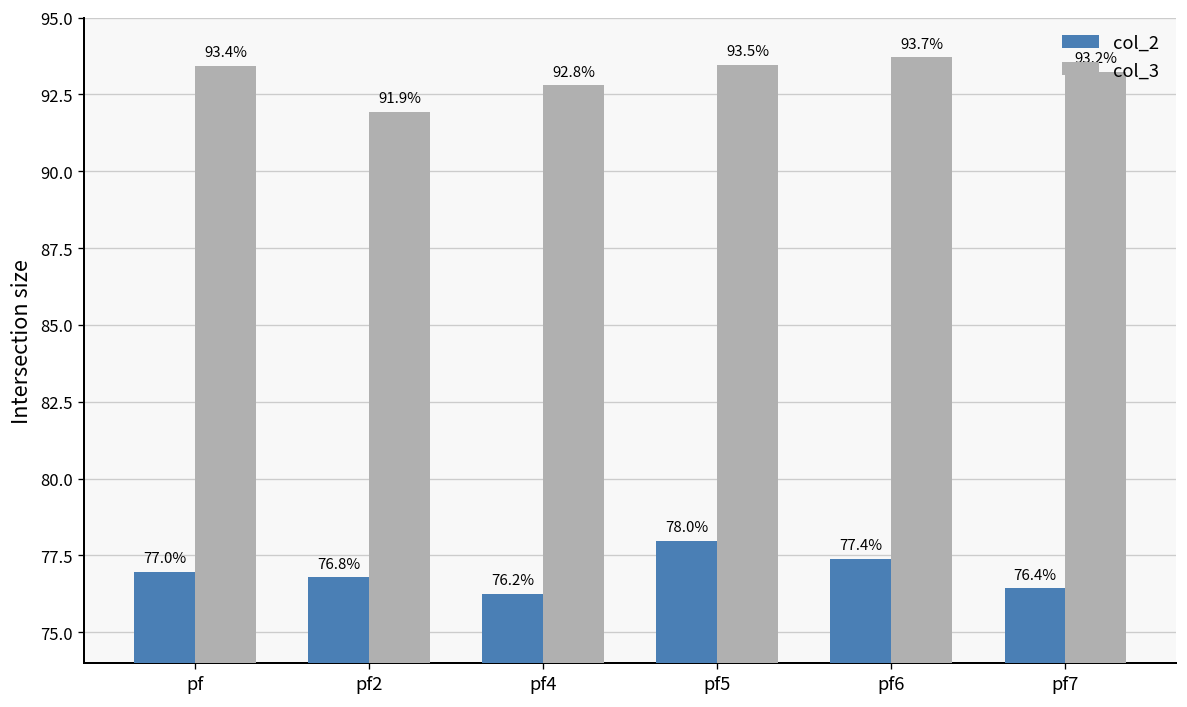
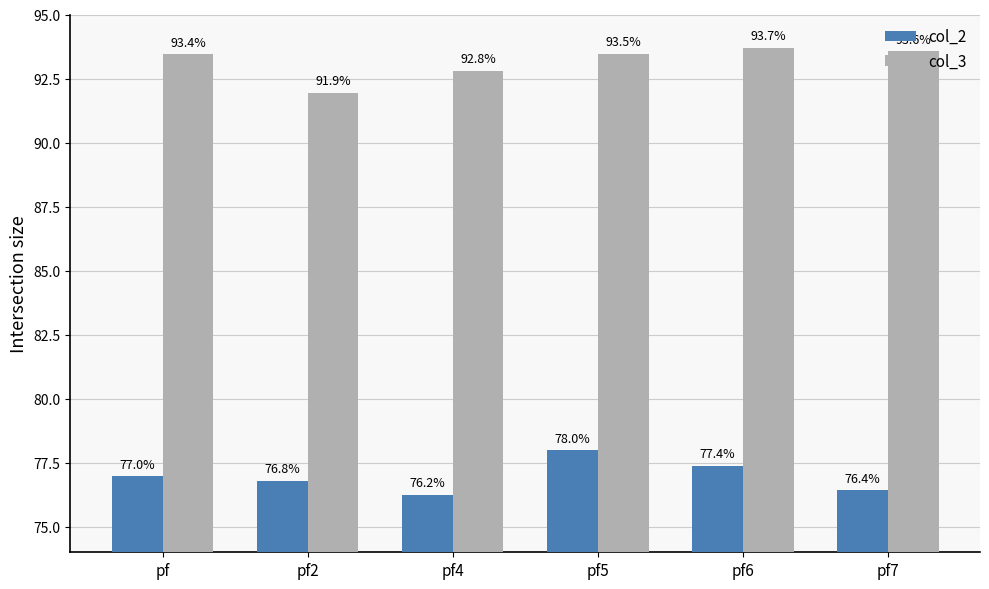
col_3, pf7: 93.2% -> 93.6%
